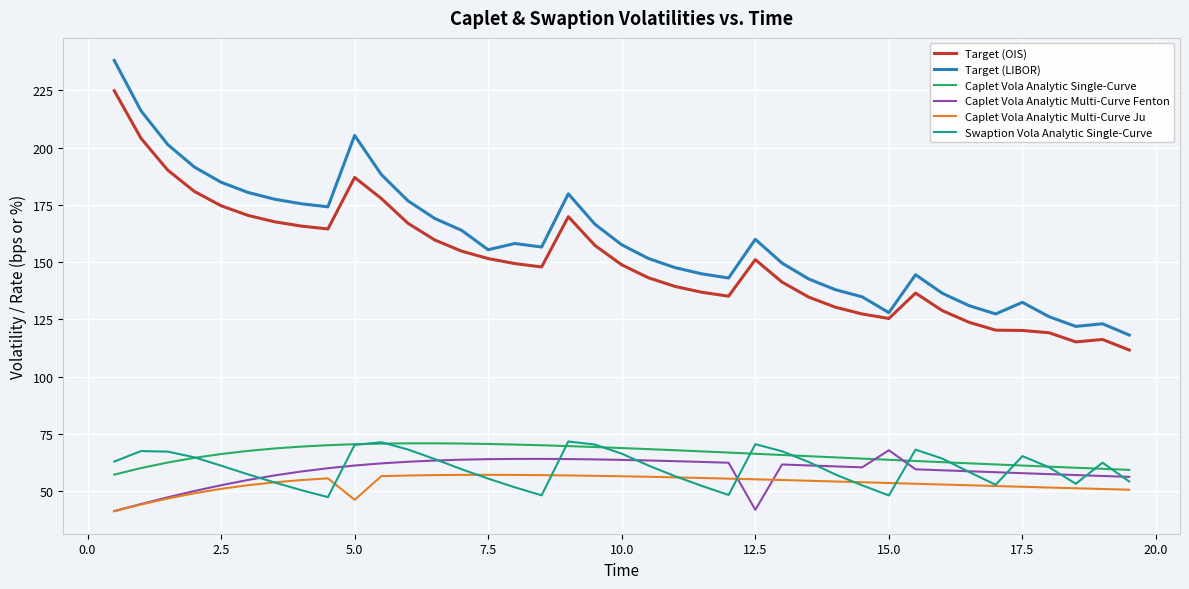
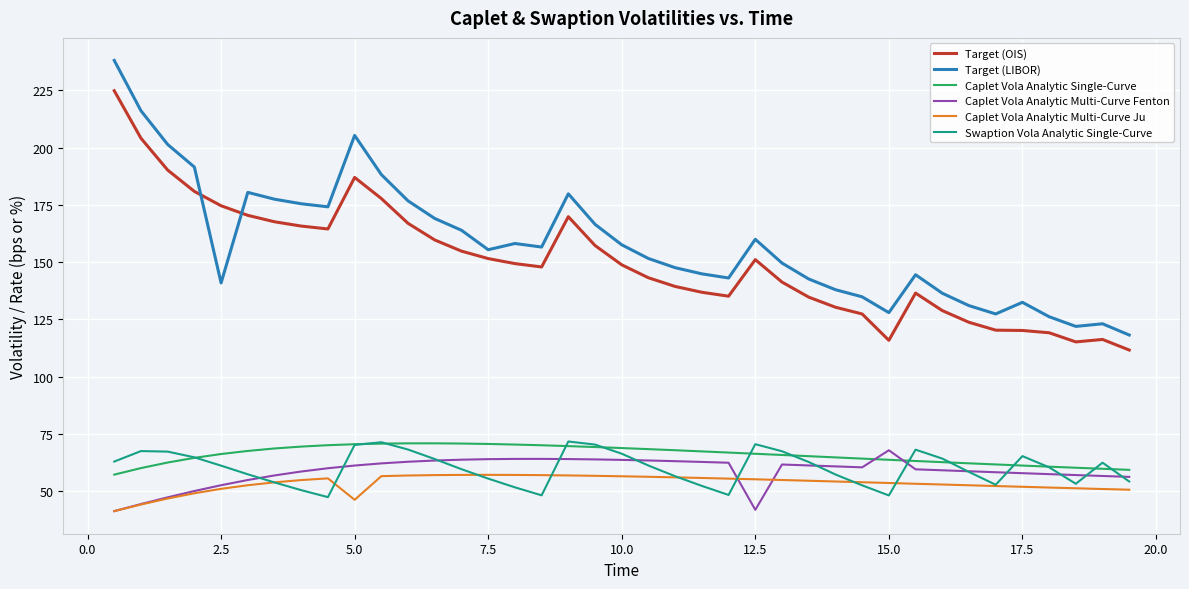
Target (LIBOR), 2.5: 185 -> 141
Target (OIS), 15.0: 125 -> 116
